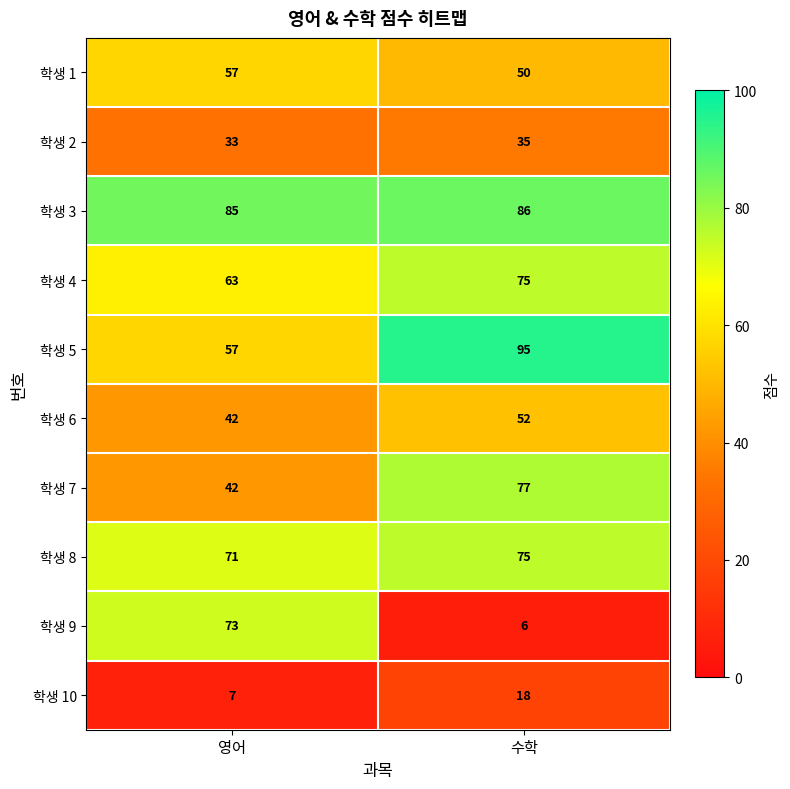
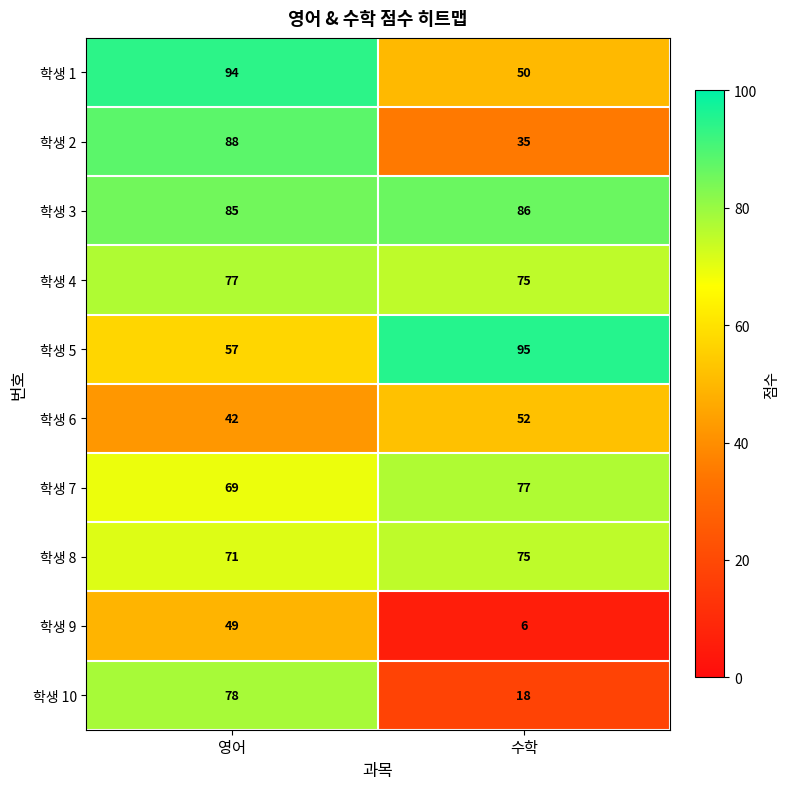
학생 1, 영어: 57 -> 94
학생 2, 영어: 33 -> 88
학생 4, 영어: 63 -> 77
학생 7, 영어: 42 -> 69
학생 9, 영어: 73 -> 49
학생 10, 영어: 7 -> 78
